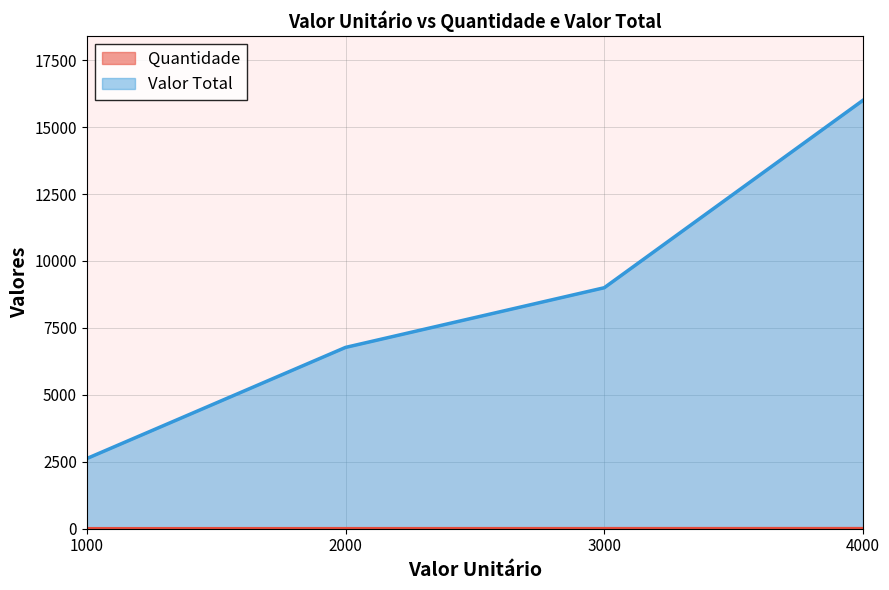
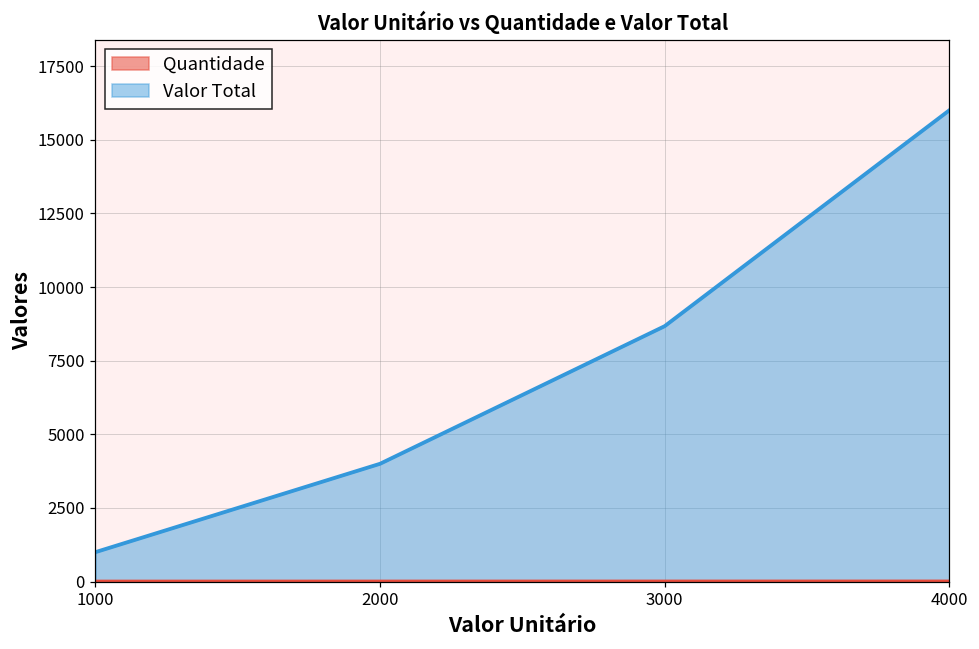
Valor Total, 1000: 2600 -> 1000
Valor Total, 2000: 6800 -> 4000
Valor Total, 3000: 9000 -> 8700
